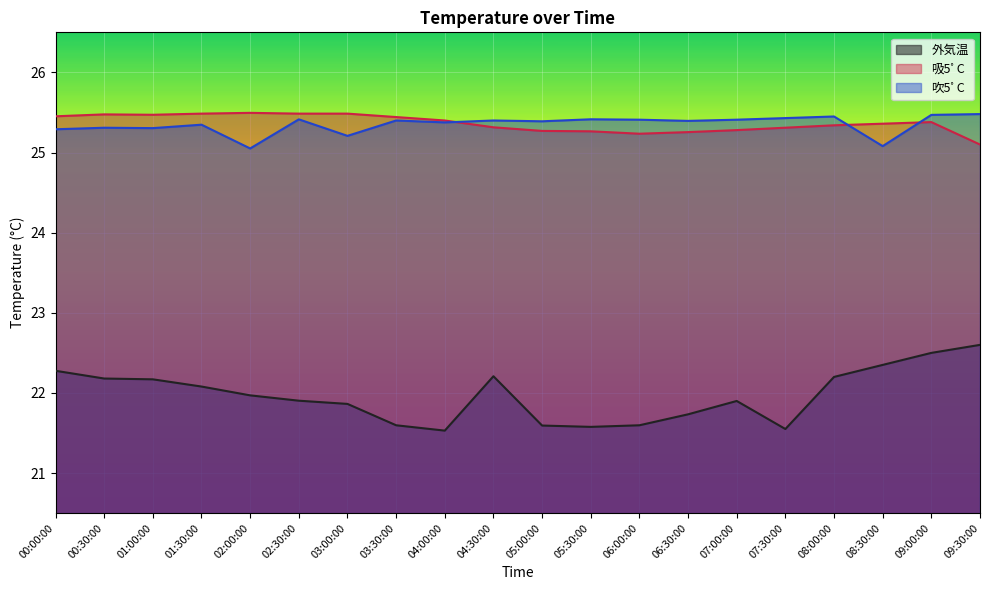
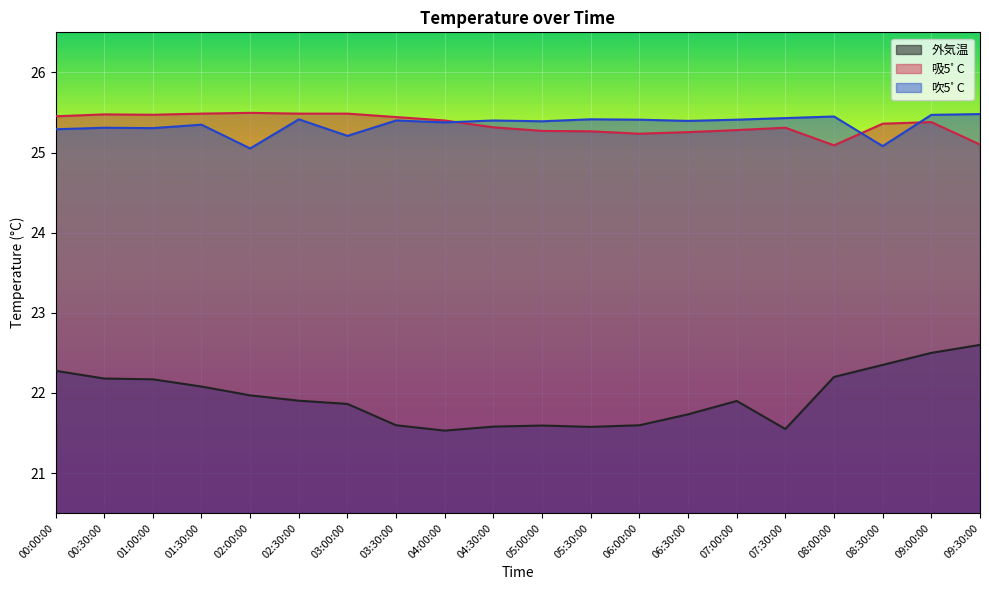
外気温, 04:30:00: 22.2 -> 21.6
吸5ﾟC, 08:00:00: 25.3 -> 25.1
